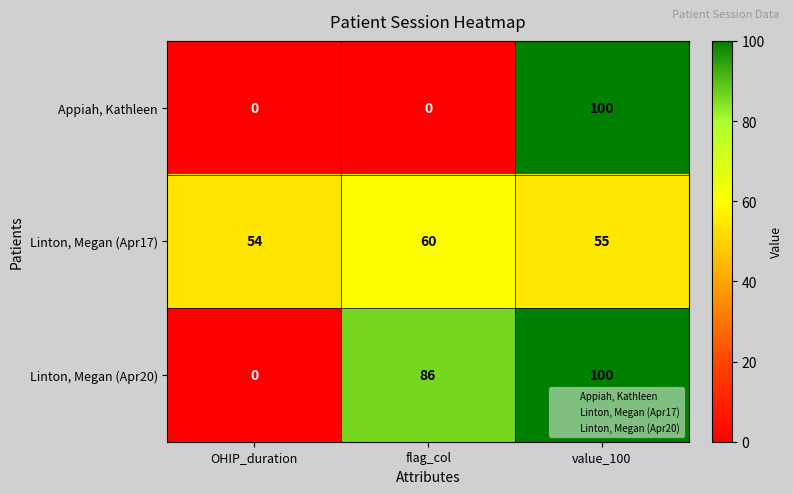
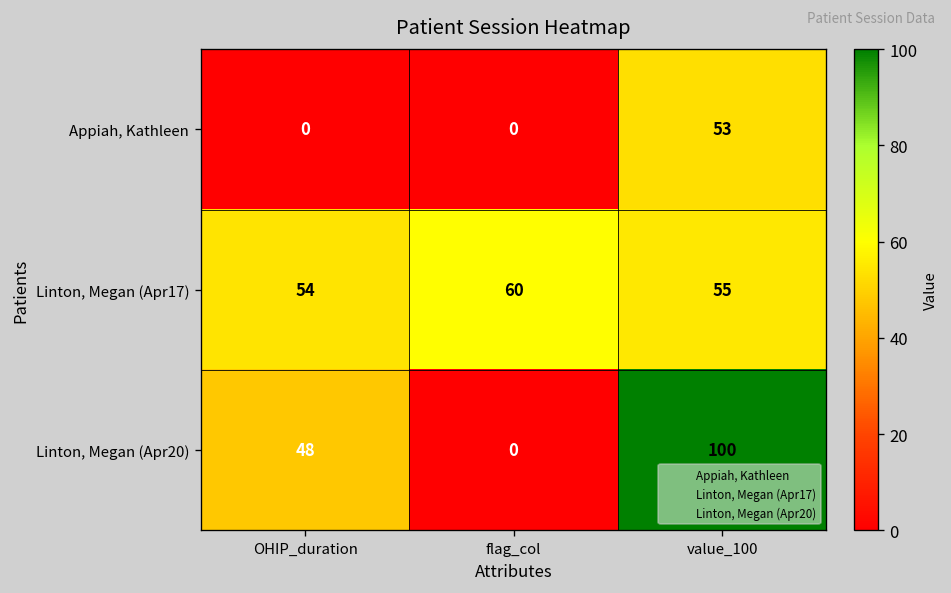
Appiah, Kathleen, value_100: 100 -> 53
Linton, Megan (Apr20), OHIP_duration: 0 -> 48
Linton, Megan (Apr20), flag_col: 86 -> 0
